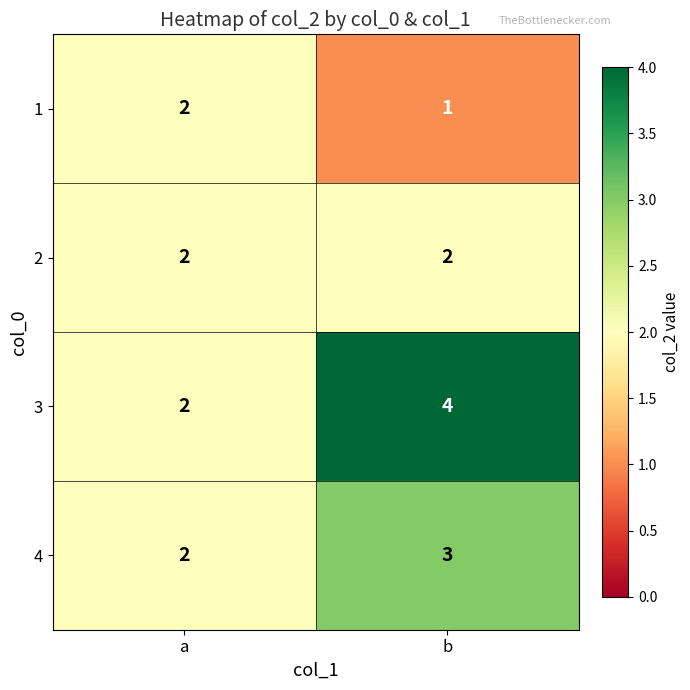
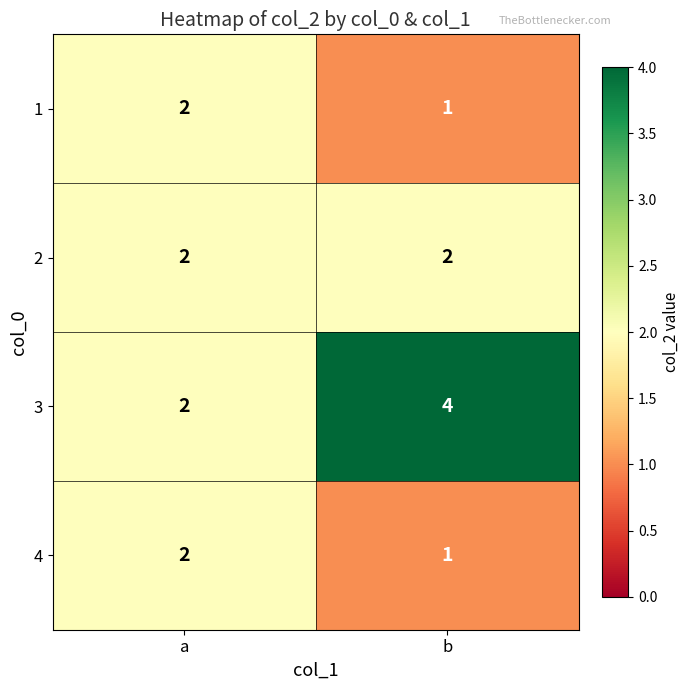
4, b: 3 -> 1
